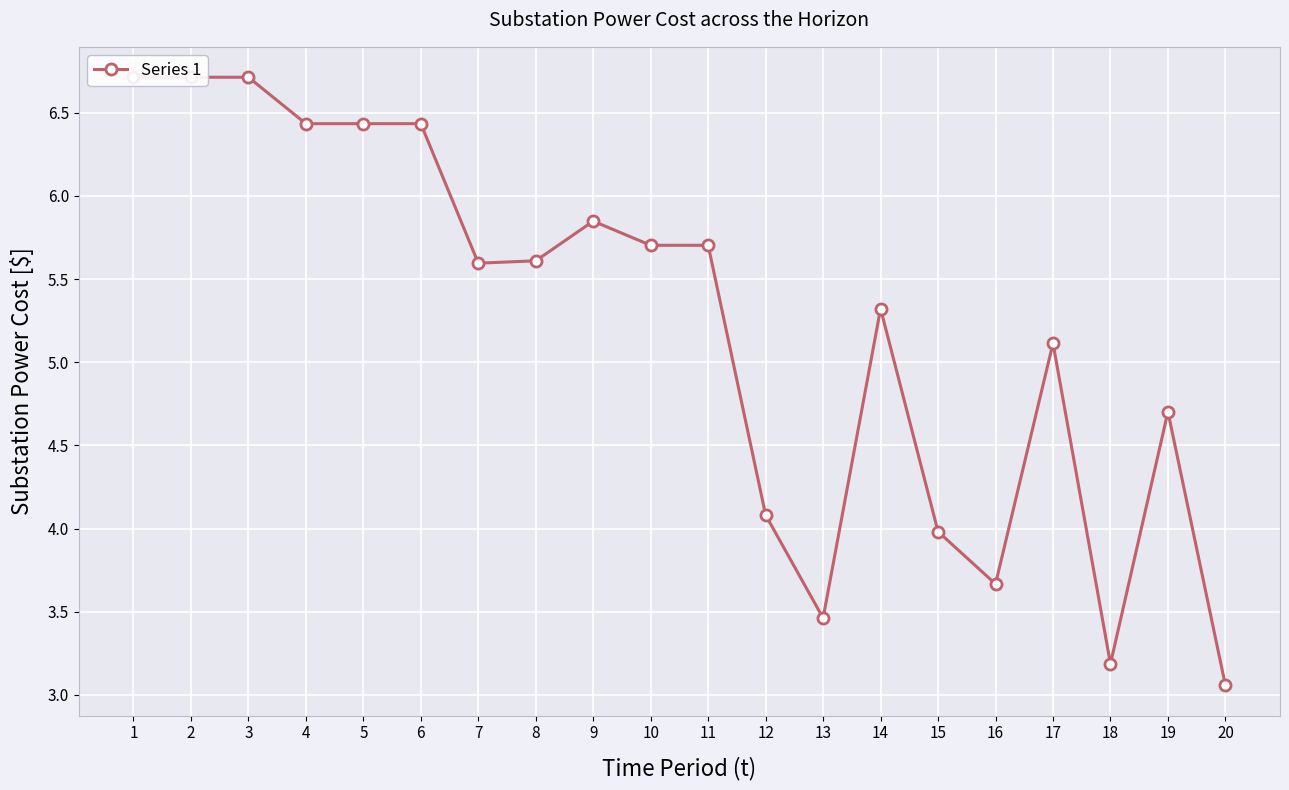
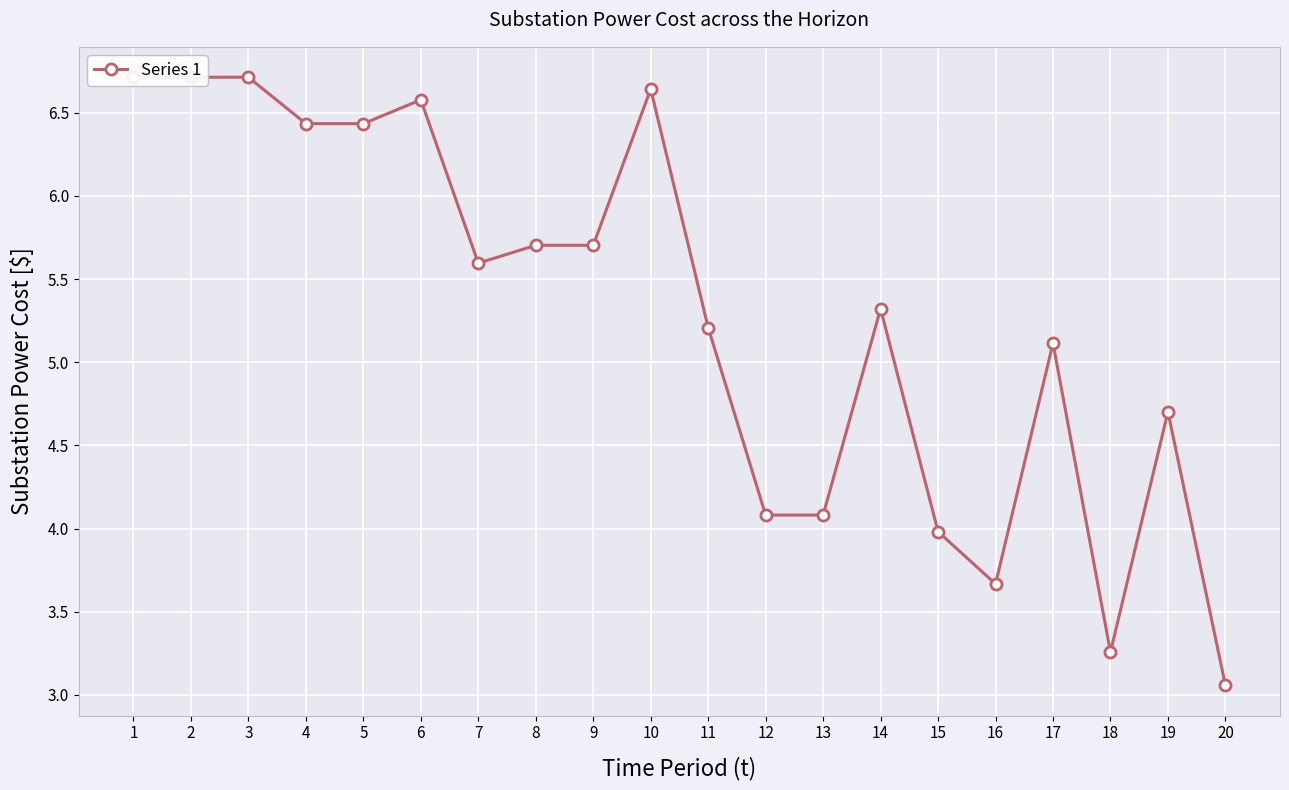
6: 6.43 -> 6.58
8: 5.61 -> 5.70
9: 5.85 -> 5.70
10: 5.70 -> 6.64
11: 5.70 -> 5.21
13: 3.46 -> 4.08
18: 3.19 -> 3.26
